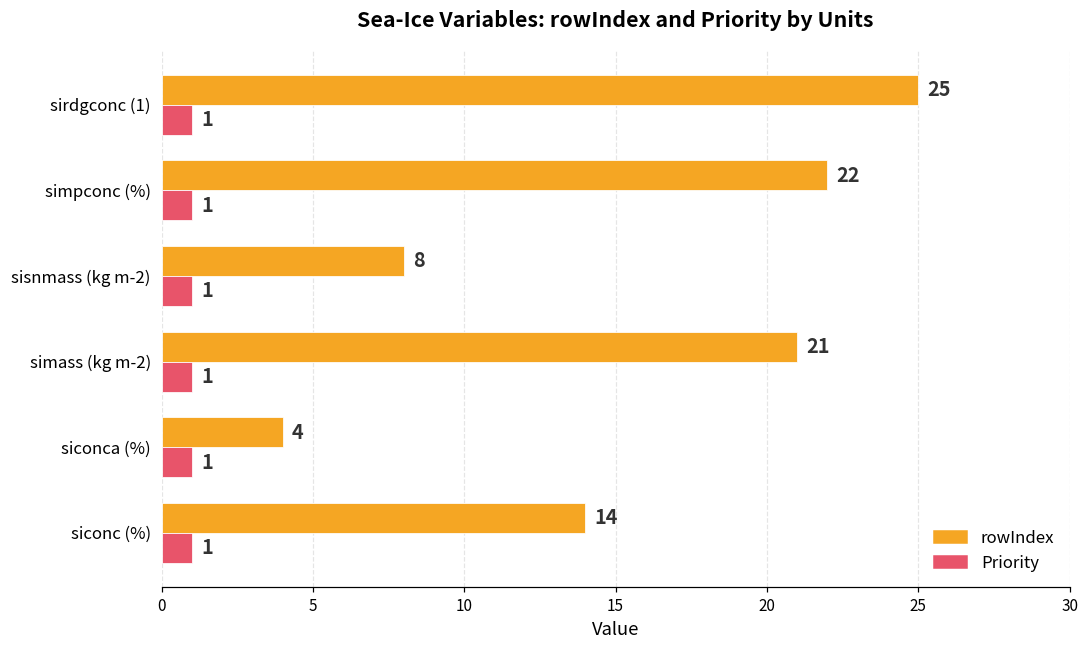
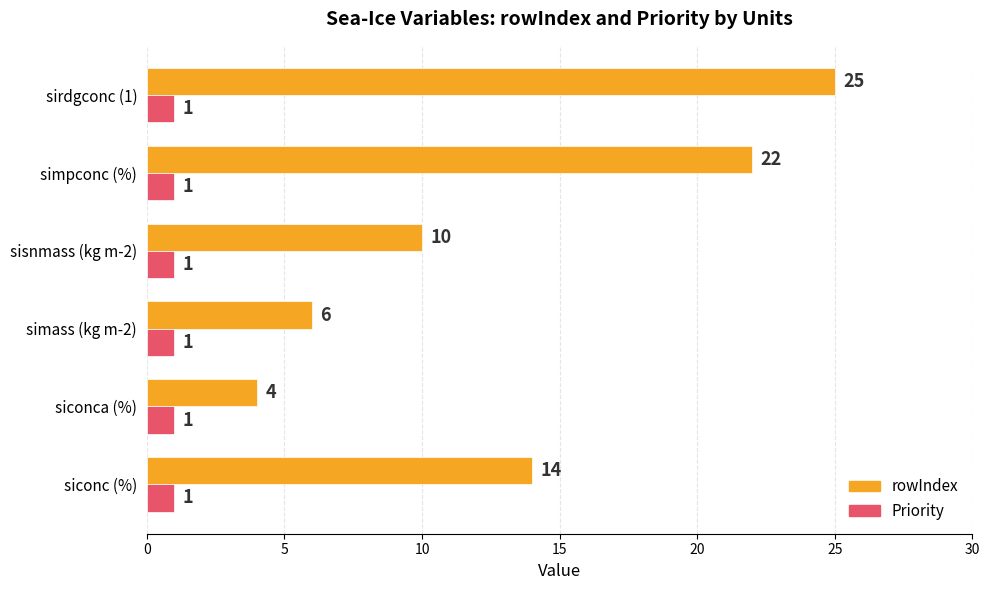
rowIndex, sisnmass (kg m-2): 8 -> 10
rowIndex, simass (kg m-2): 21 -> 6
